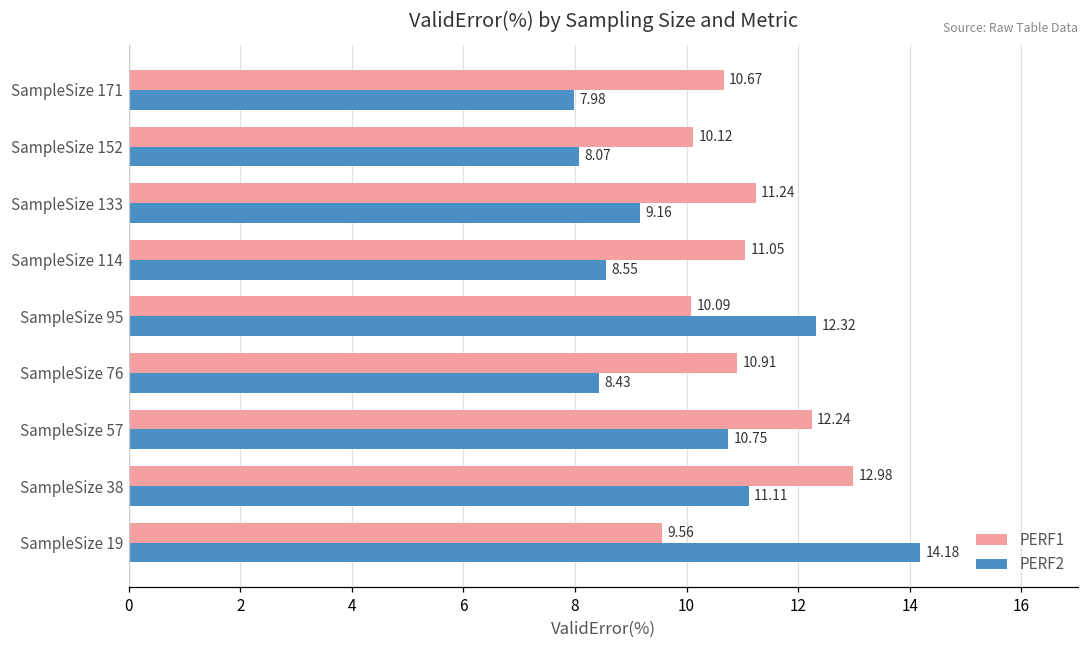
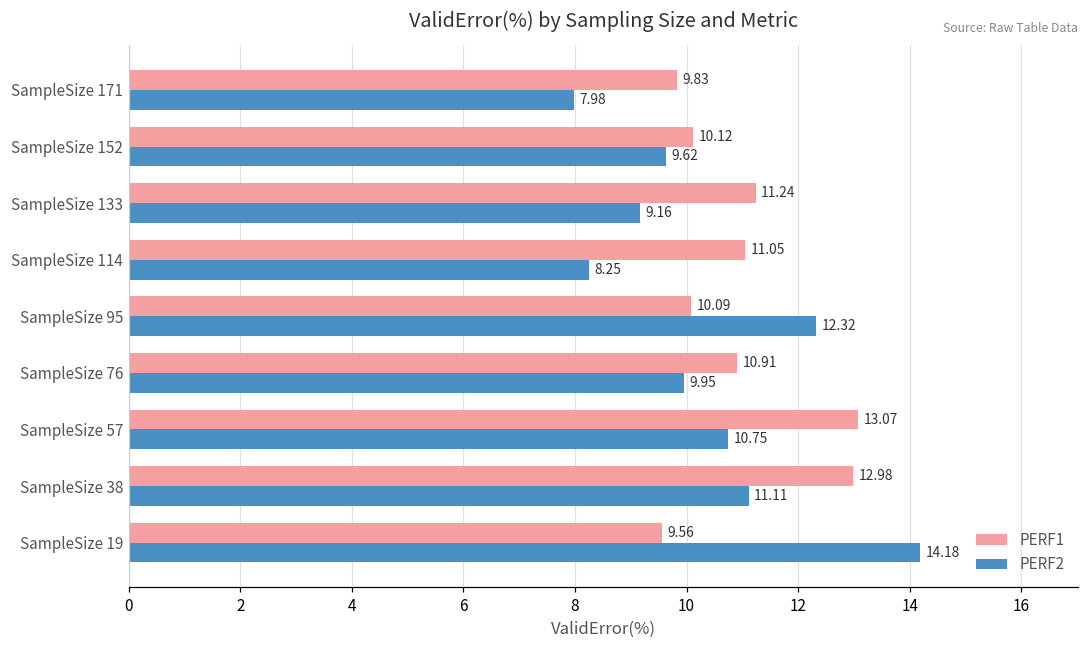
PERF1, SampleSize 171: 10.67 -> 9.83
PERF2, SampleSize 152: 8.07 -> 9.62
PERF2, SampleSize 114: 8.55 -> 8.25
PERF2, SampleSize 76: 8.43 -> 9.95
PERF1, SampleSize 57: 12.24 -> 13.07
